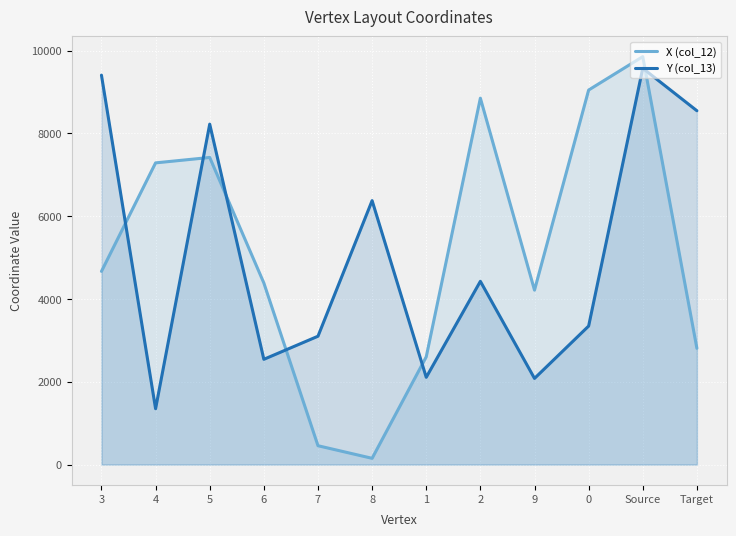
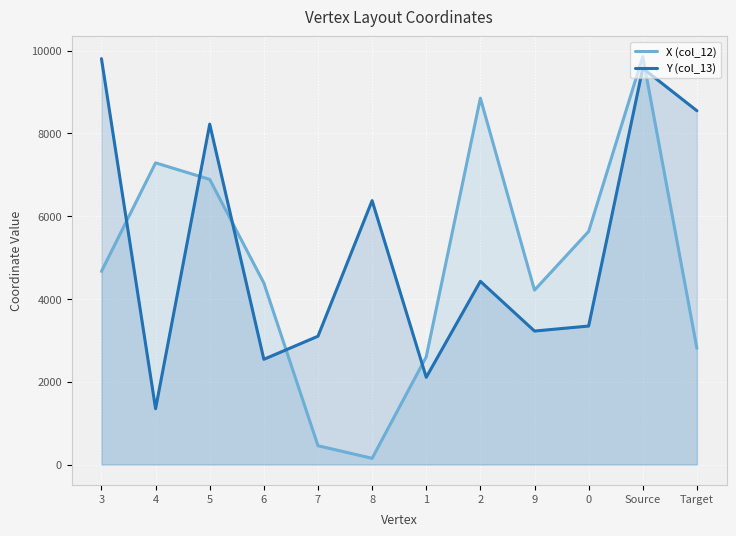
Y (col_13), 3: 9400 -> 9800
X (col_12), 5: 7400 -> 6900
Y (col_13), 9: 2100 -> 3200
X (col_12), 0: 9000 -> 5600
